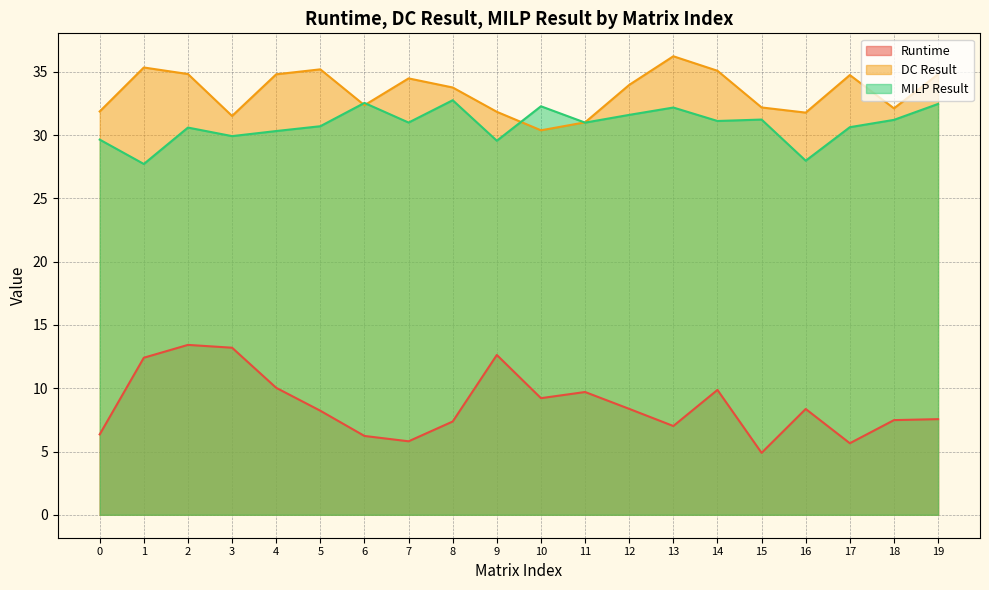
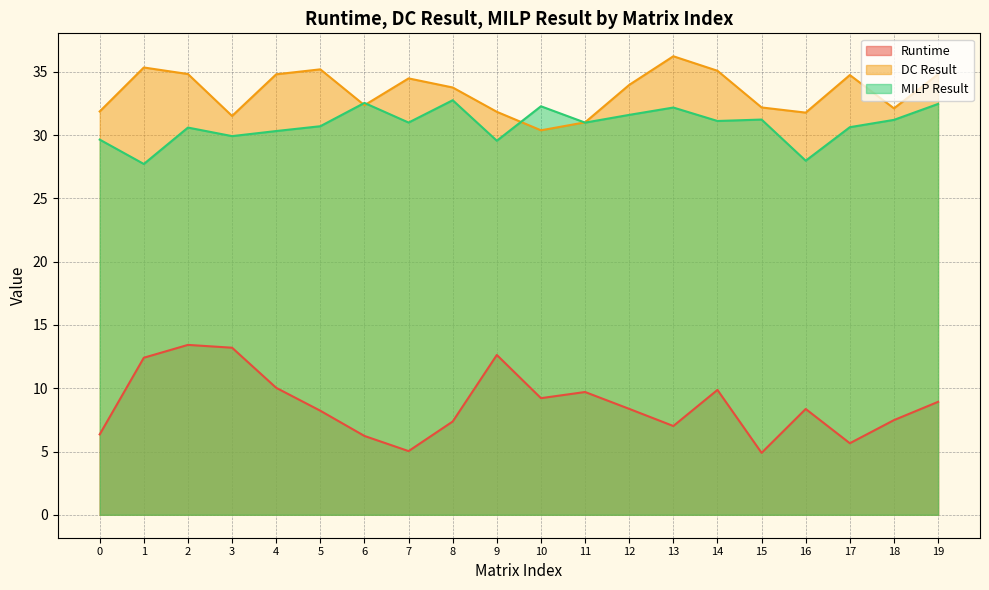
Runtime, 7: 5.8 -> 5.0
Runtime, 19: 7.6 -> 8.9
